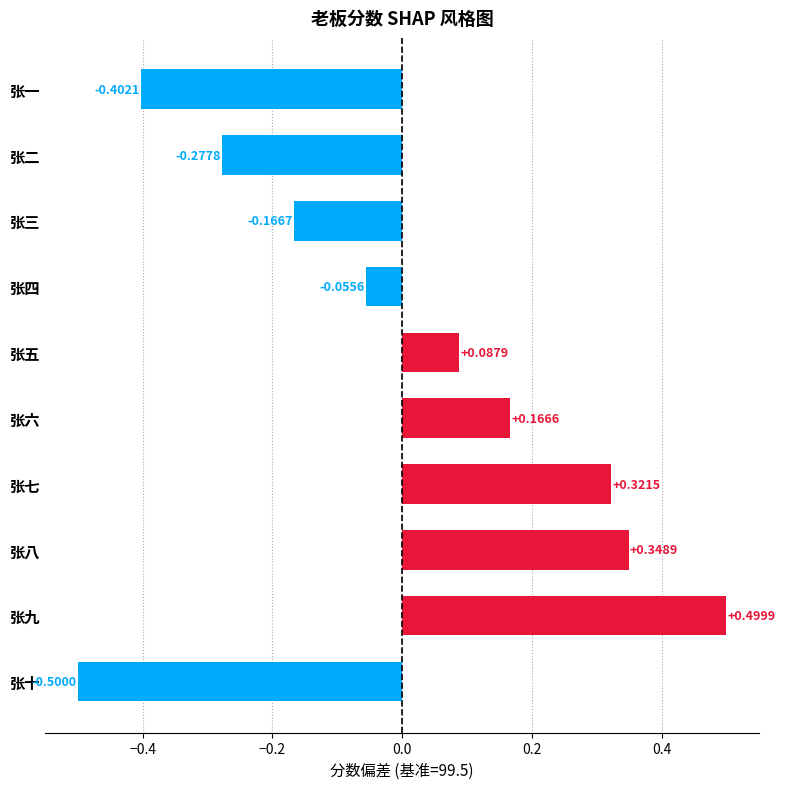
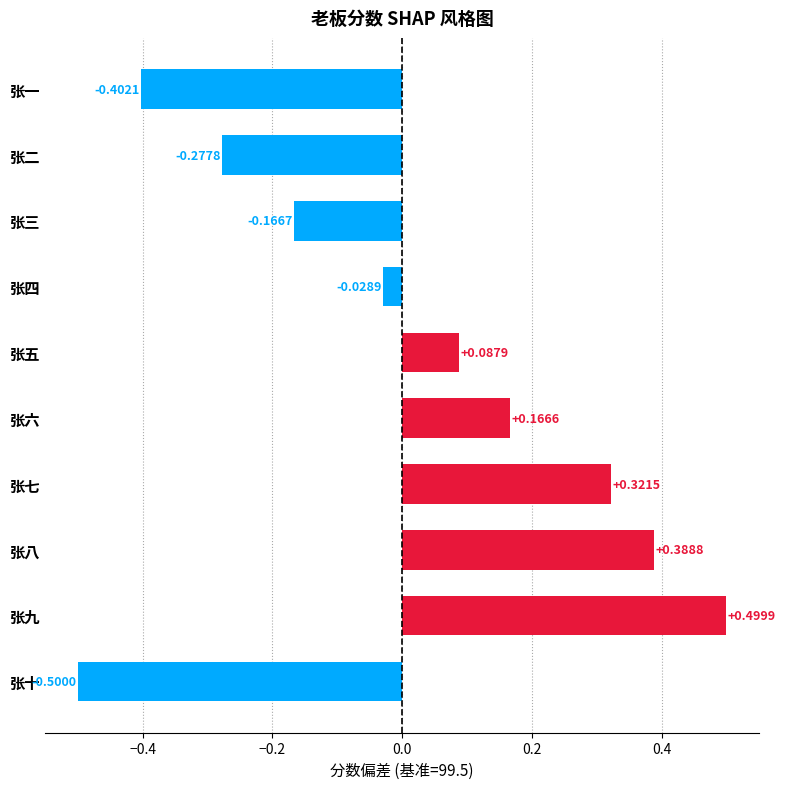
张四: -0.0556 -> -0.0289
张八: +0.3489 -> +0.3888
